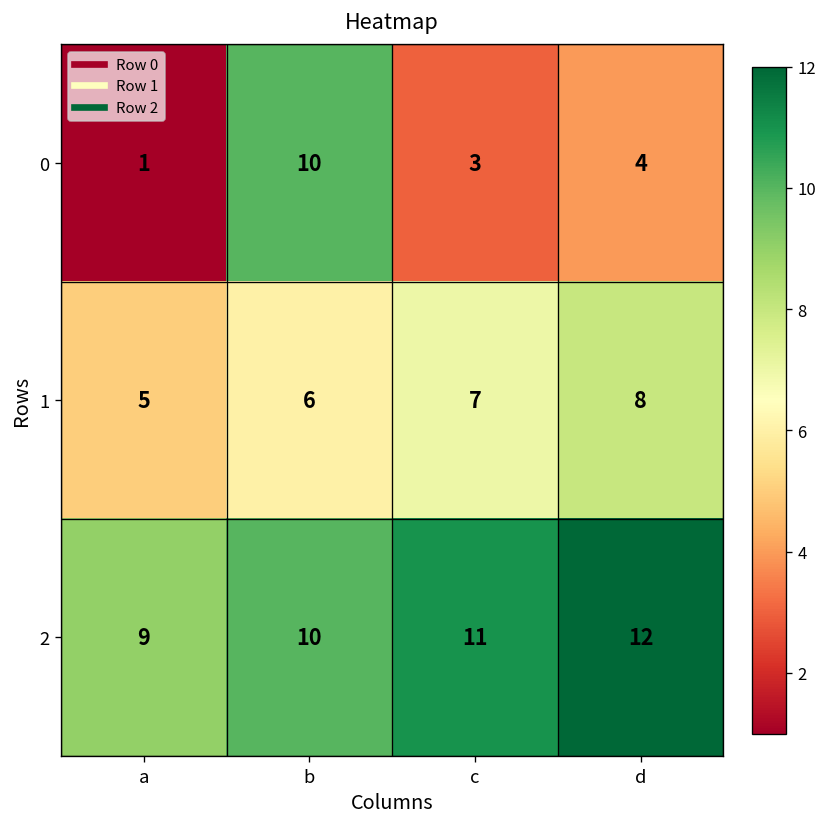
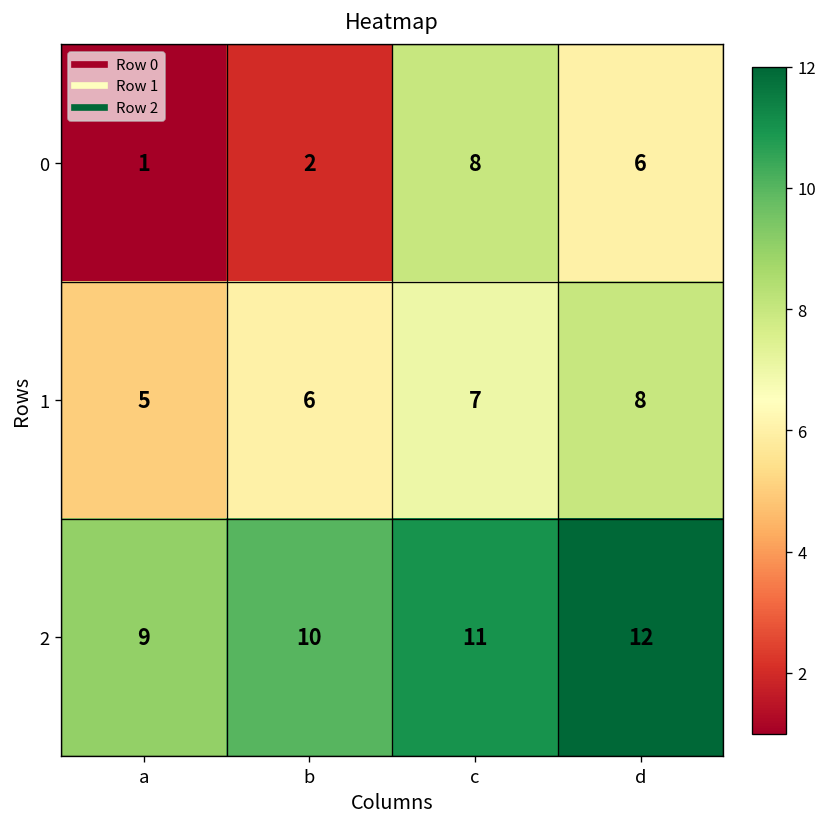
0, b: 10 -> 2
0, c: 3 -> 8
0, d: 4 -> 6
